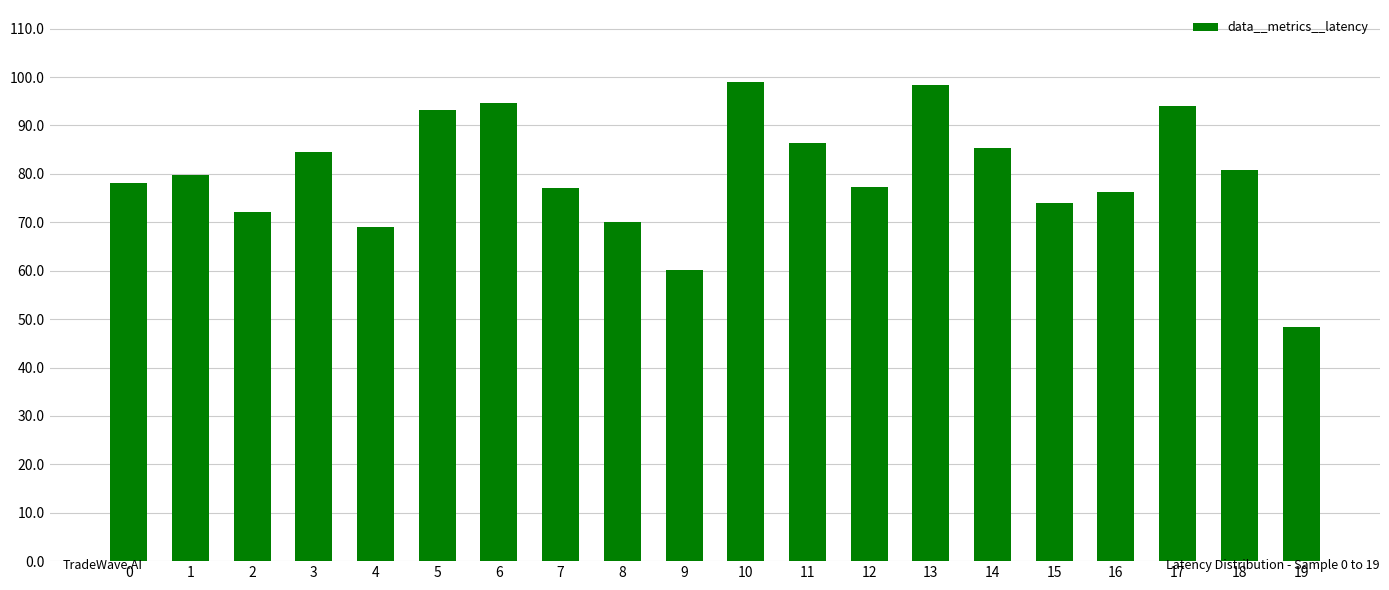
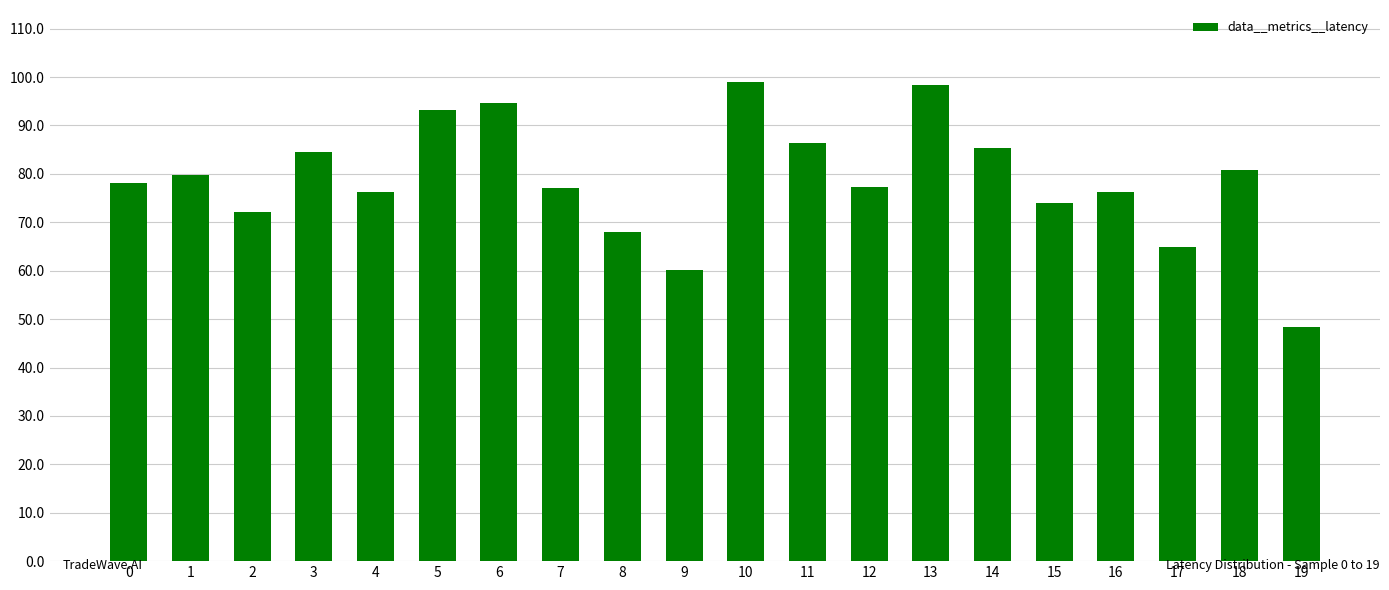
4: 69 -> 76
8: 70 -> 68
17: 94 -> 65
